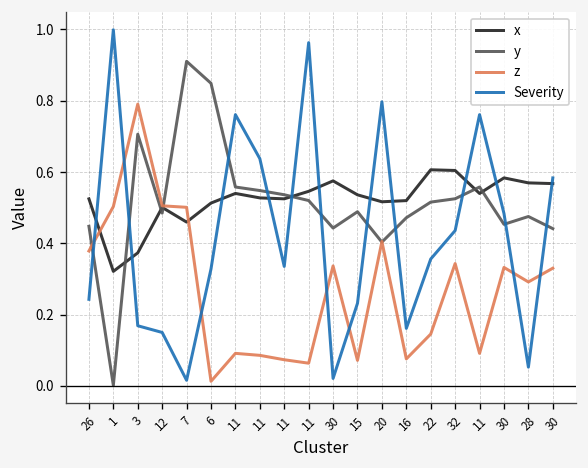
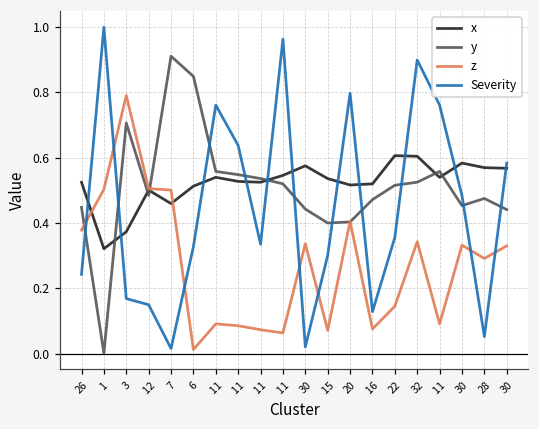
y, 15: 0.49 -> 0.40
Severity, 15: 0.23 -> 0.30
Severity, 16: 0.16 -> 0.13
Severity, 32: 0.44 -> 0.90
